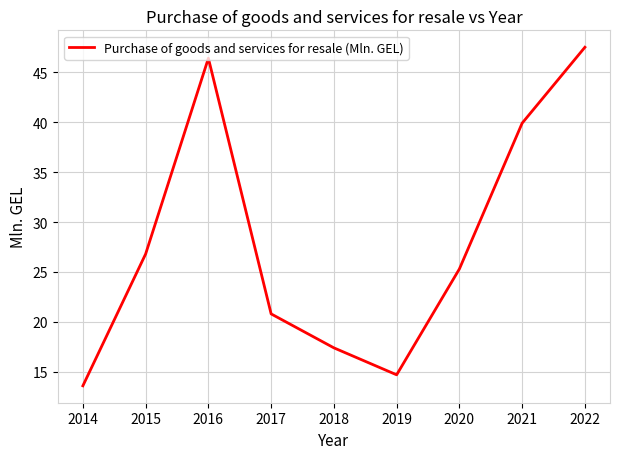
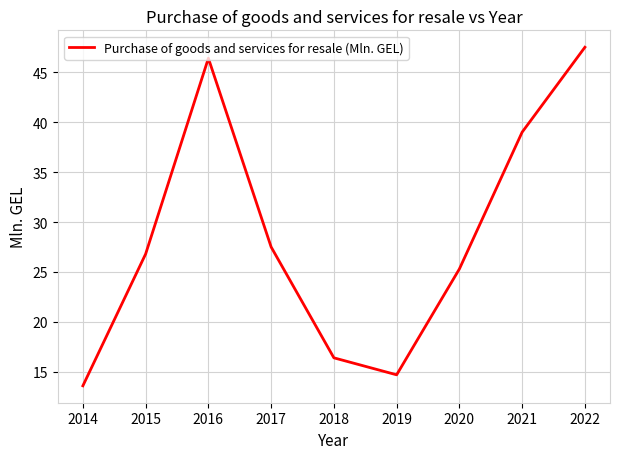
2017: 21 -> 28
2018: 17 -> 16
2021: 40 -> 39
